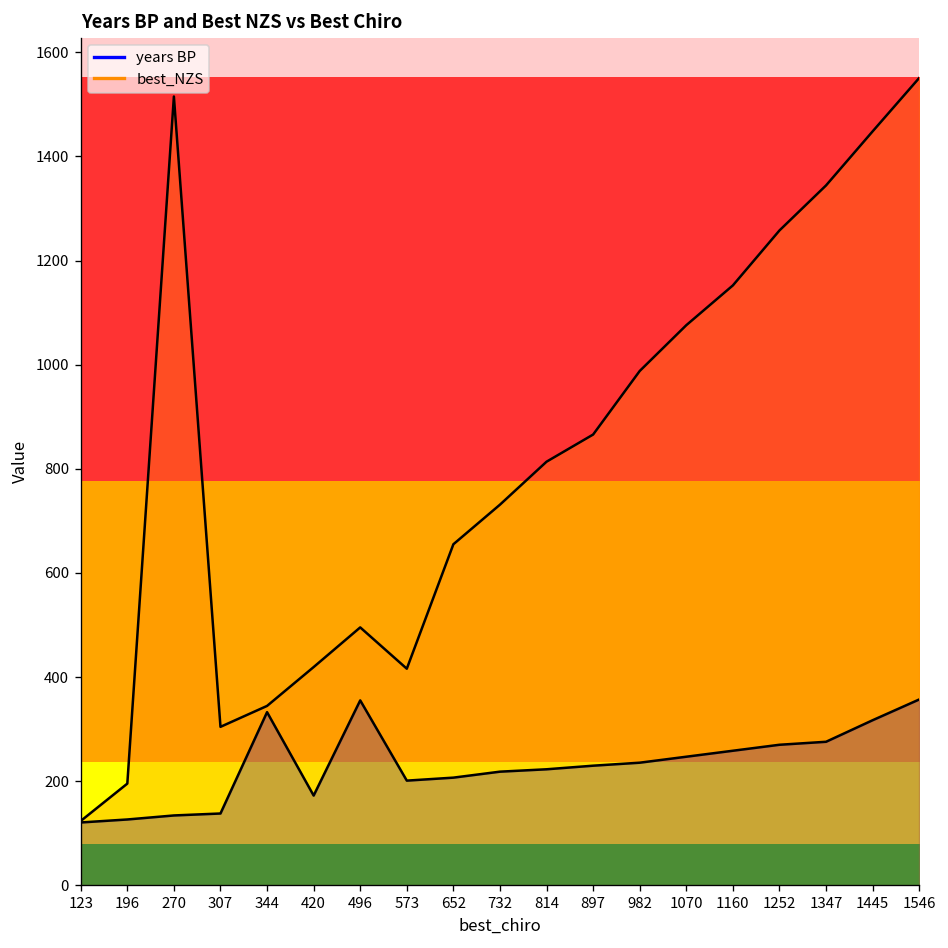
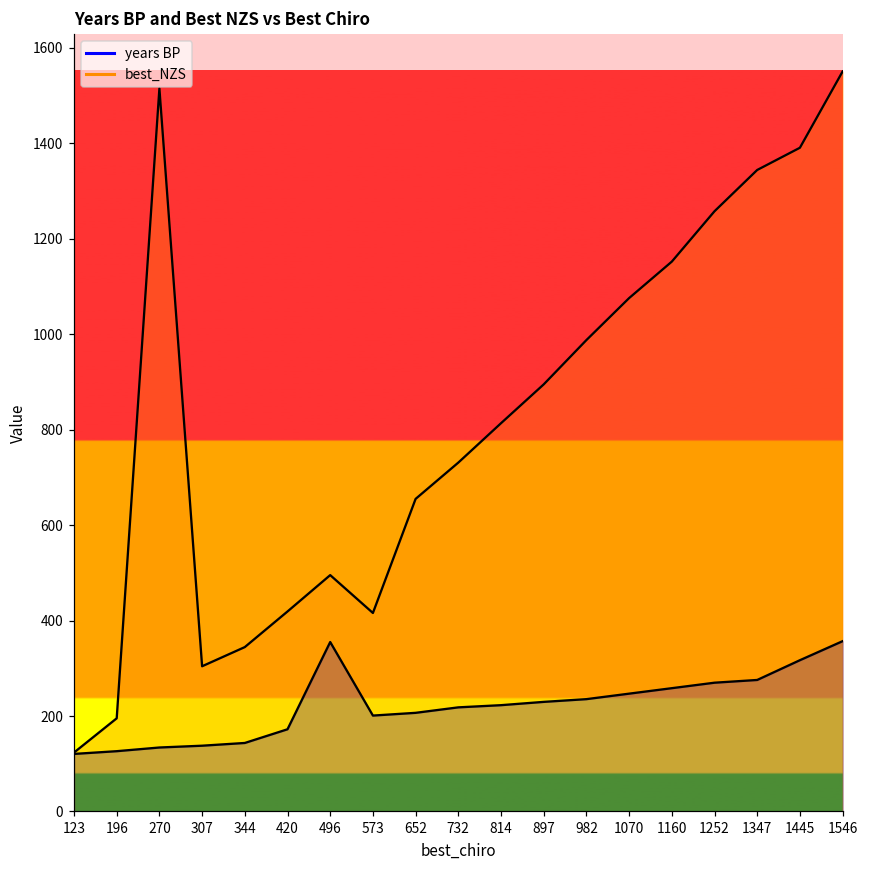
years BP, 344: 330 -> 140
best_NZS, 897: 870 -> 900
best_NZS, 1445: 1450 -> 1390
